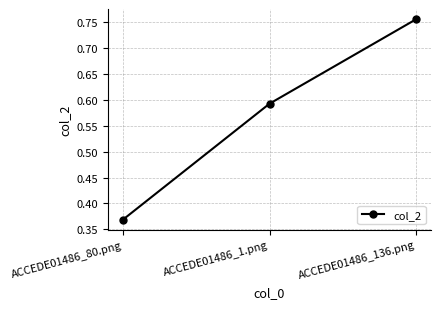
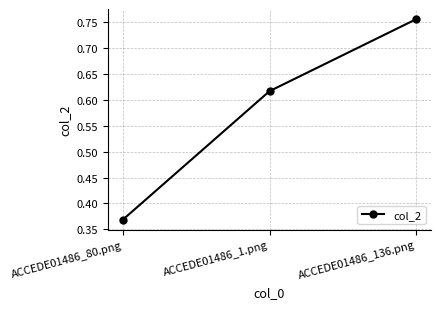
ACCEDE01486_1.png: 0.59 -> 0.62
